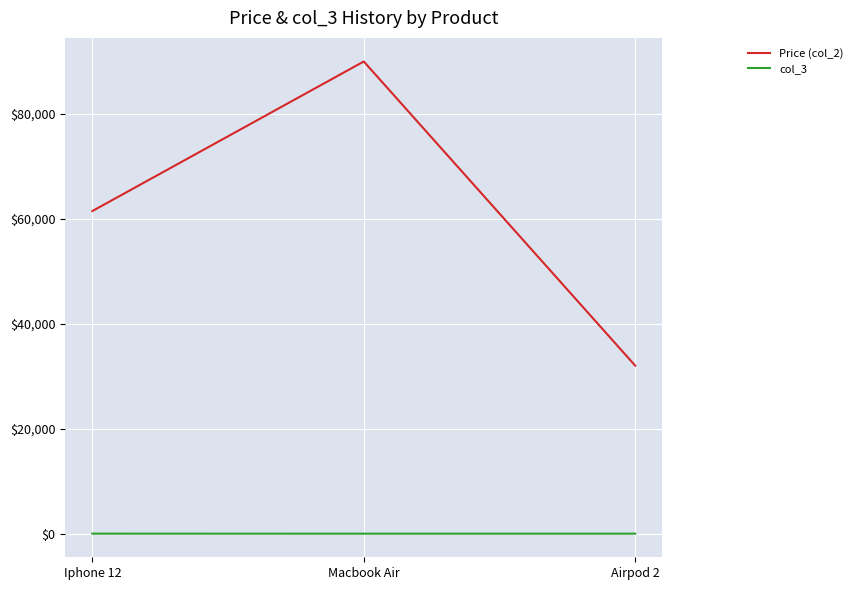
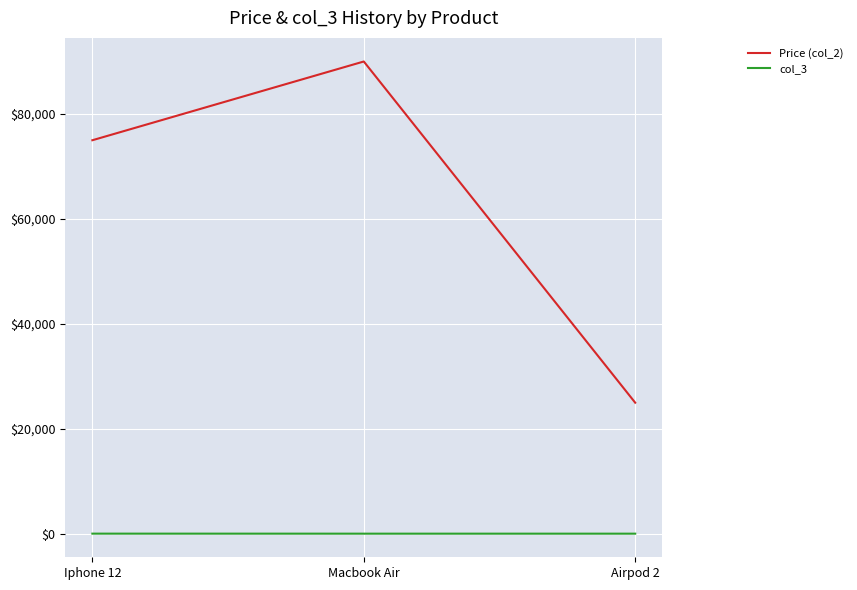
Price (col_2), Iphone 12: $62,000 -> $75,000
Price (col_2), Airpod 2: $32,000 -> $25,000
